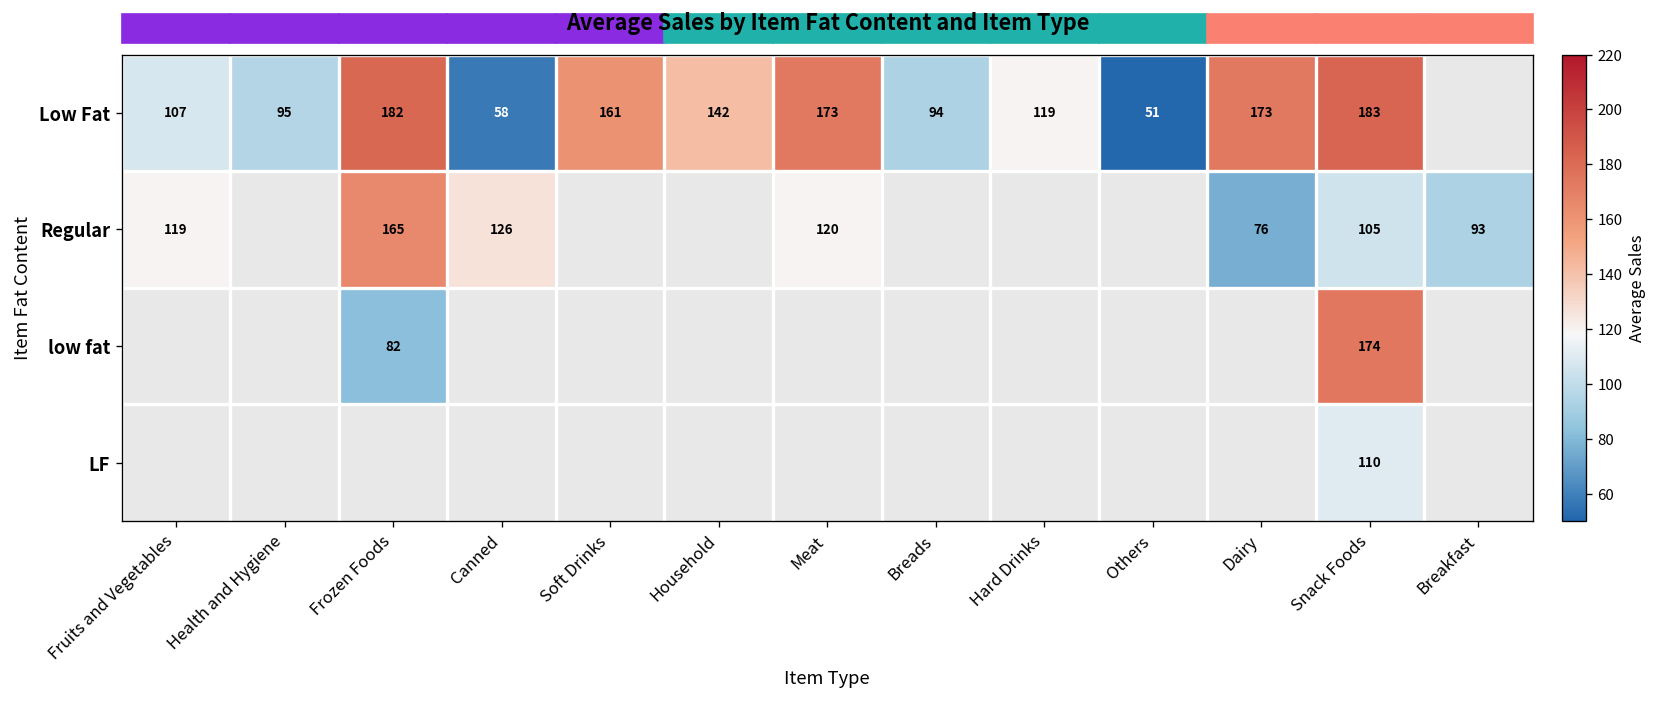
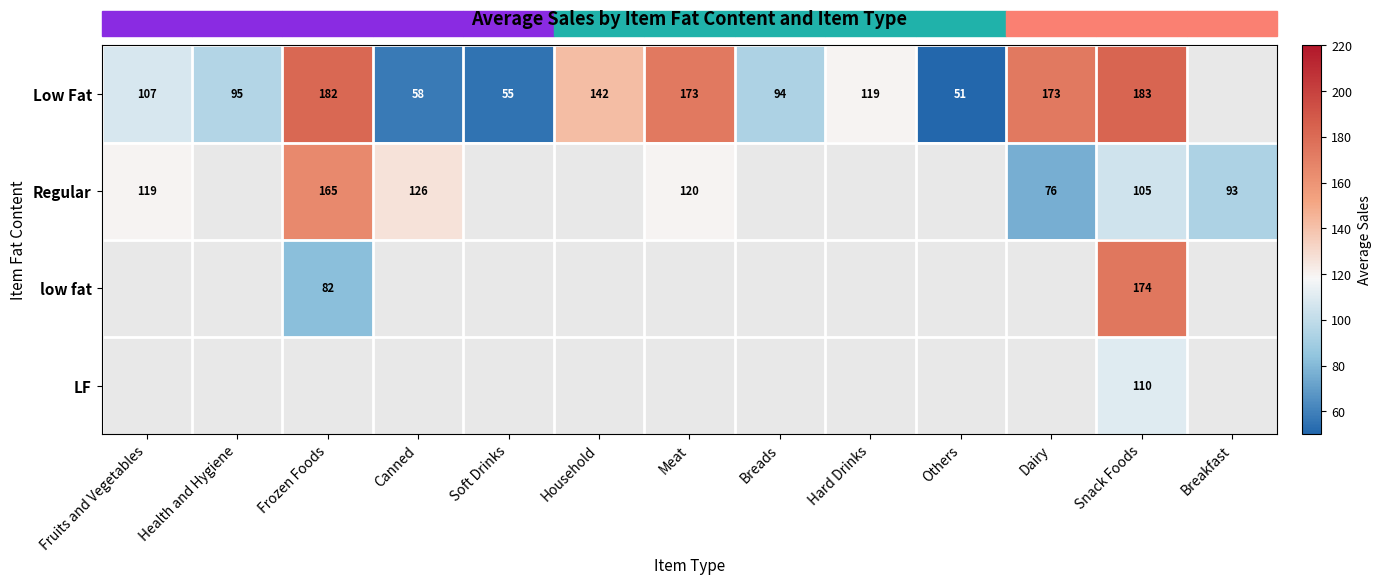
Low Fat, Soft Drinks: 161 -> 55
